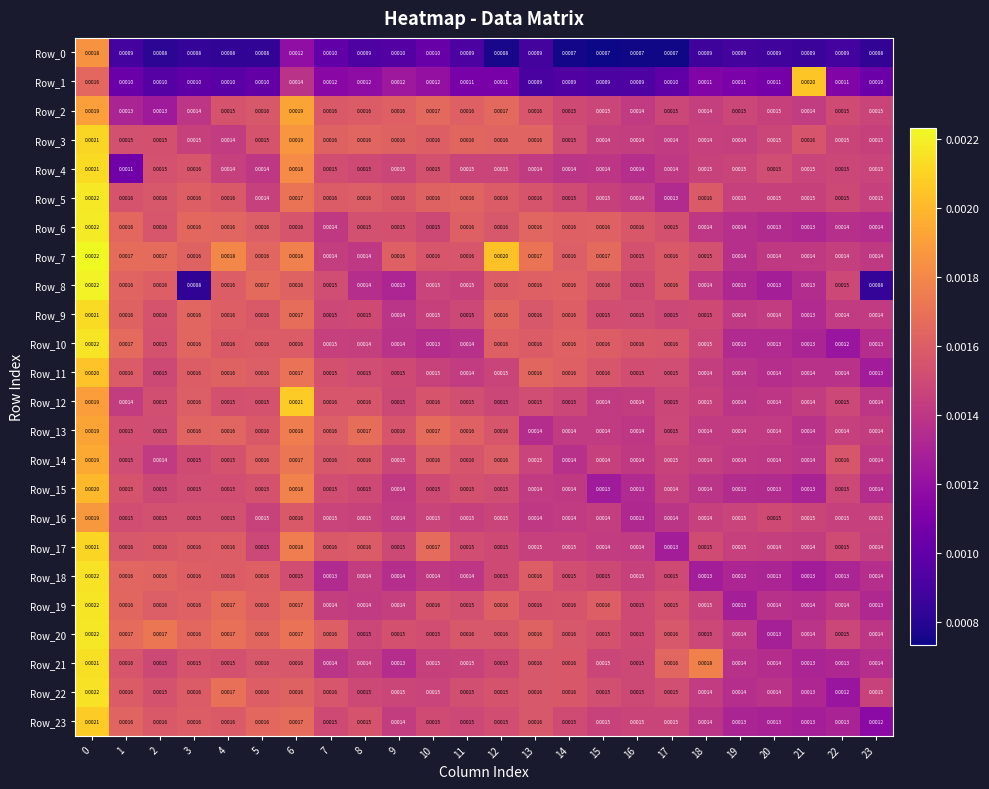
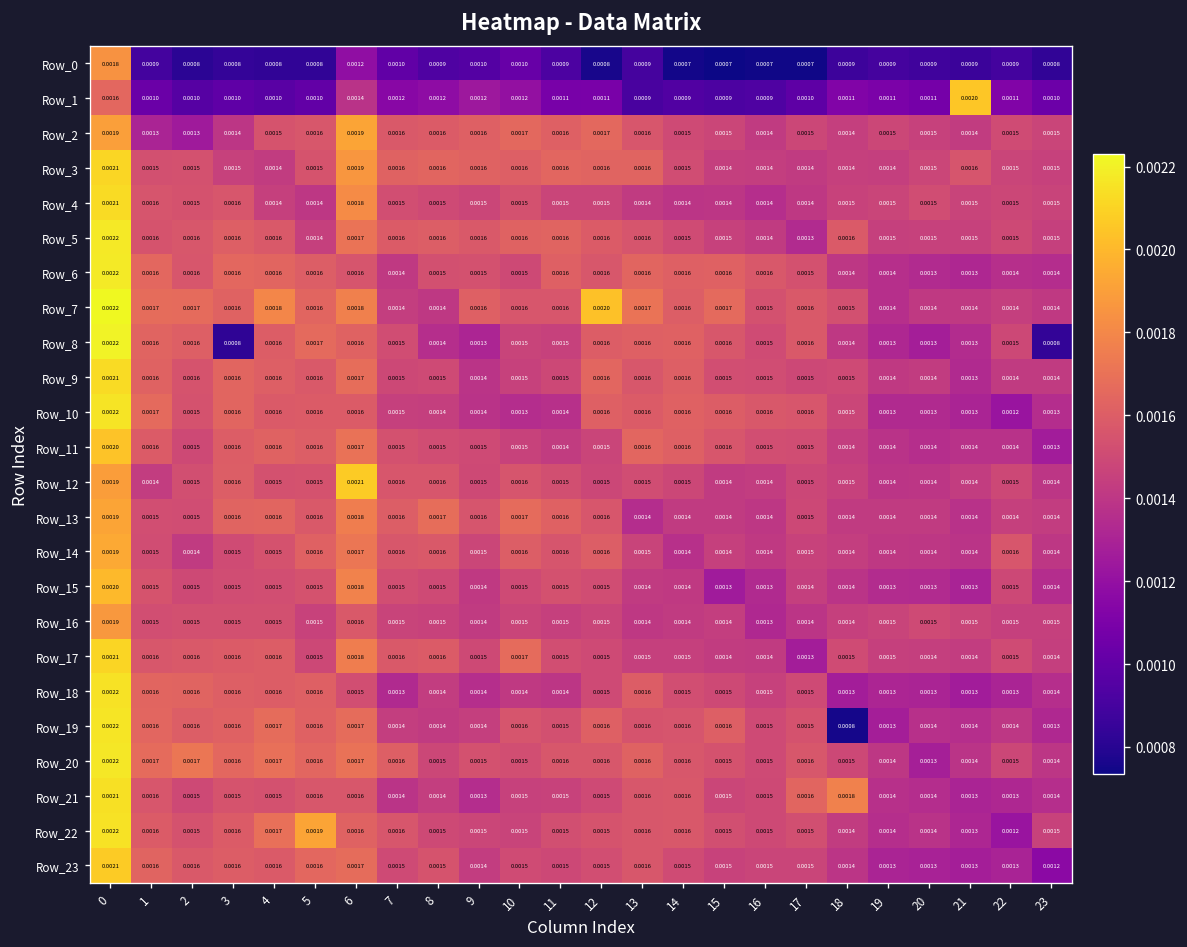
Row_4, 1: 0.0011 -> 0.0016
Row_19, 18: 0.0015 -> 0.0008
Row_22, 5: 0.0016 -> 0.0019
